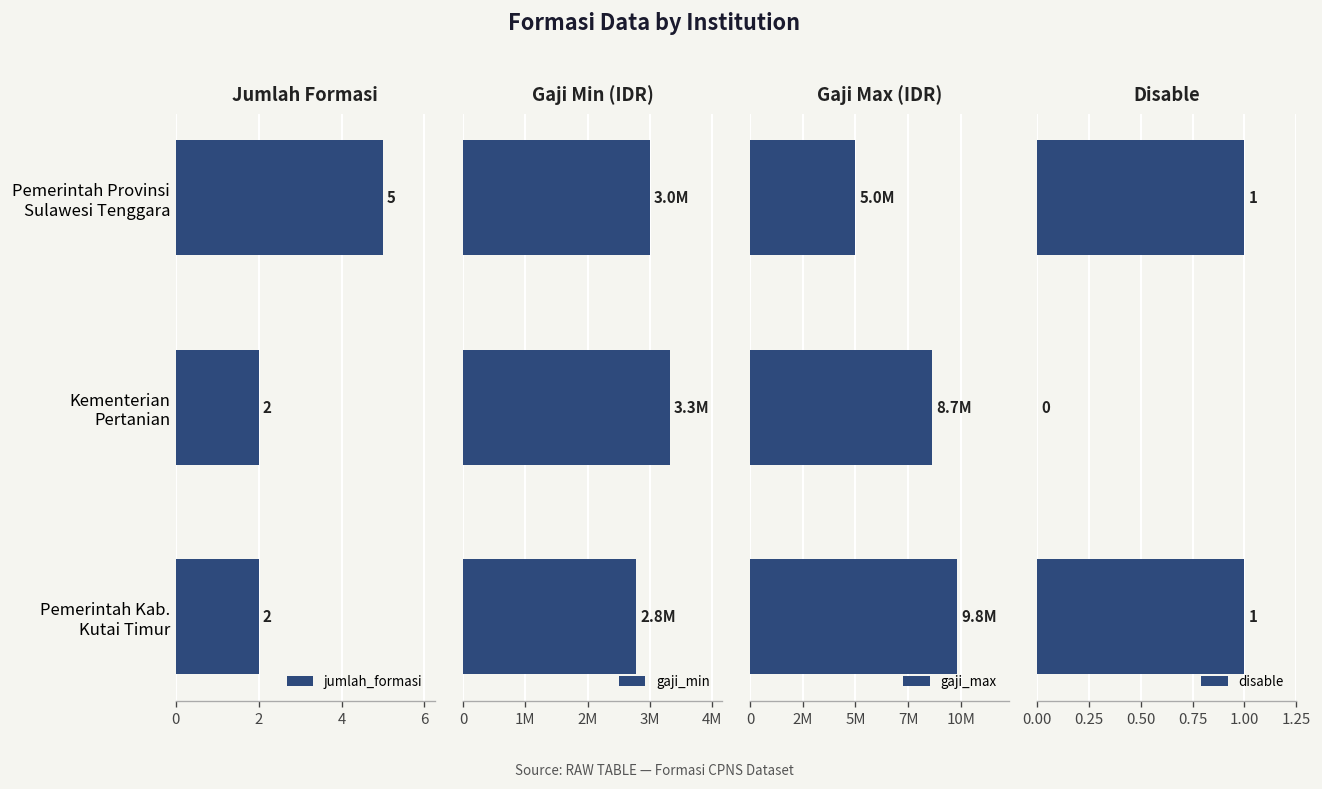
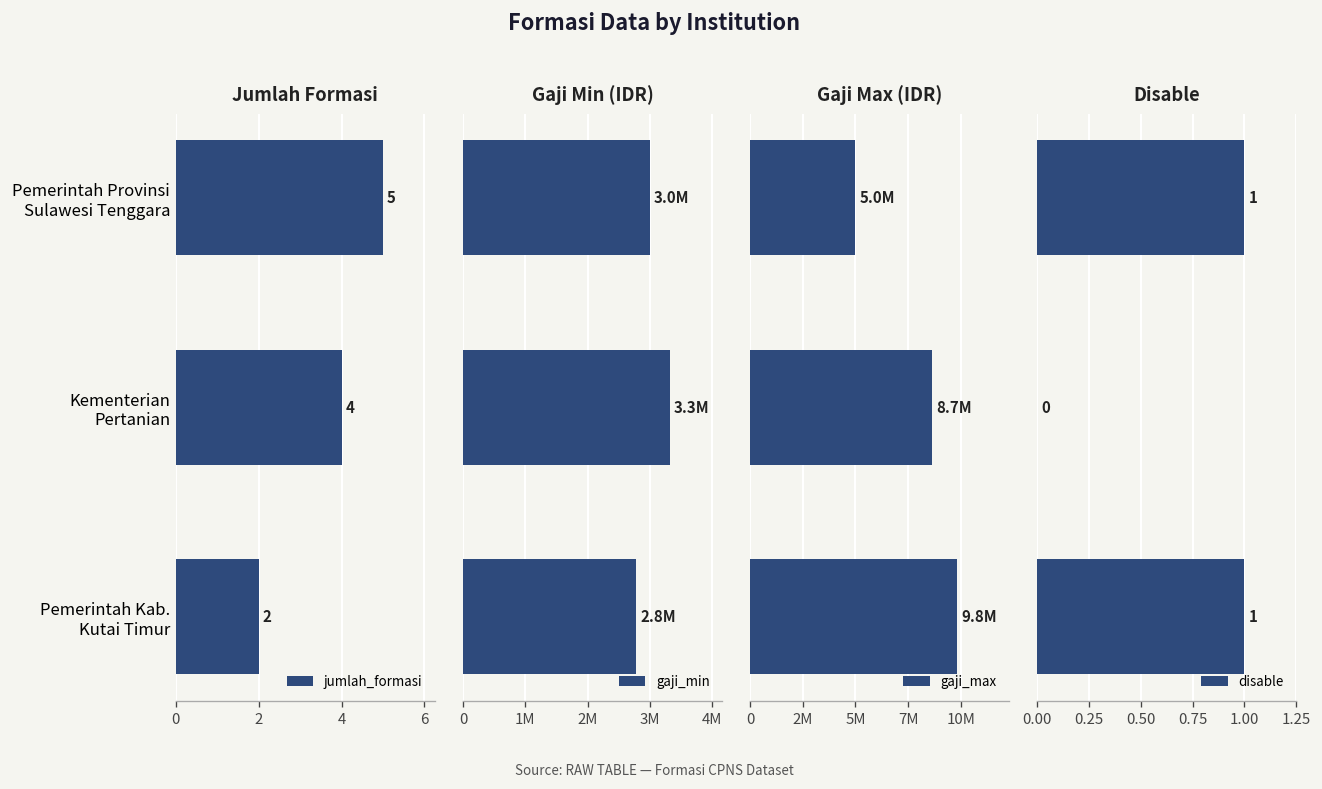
Jumlah Formasi, Kementerian Pertanian: 2 -> 4
